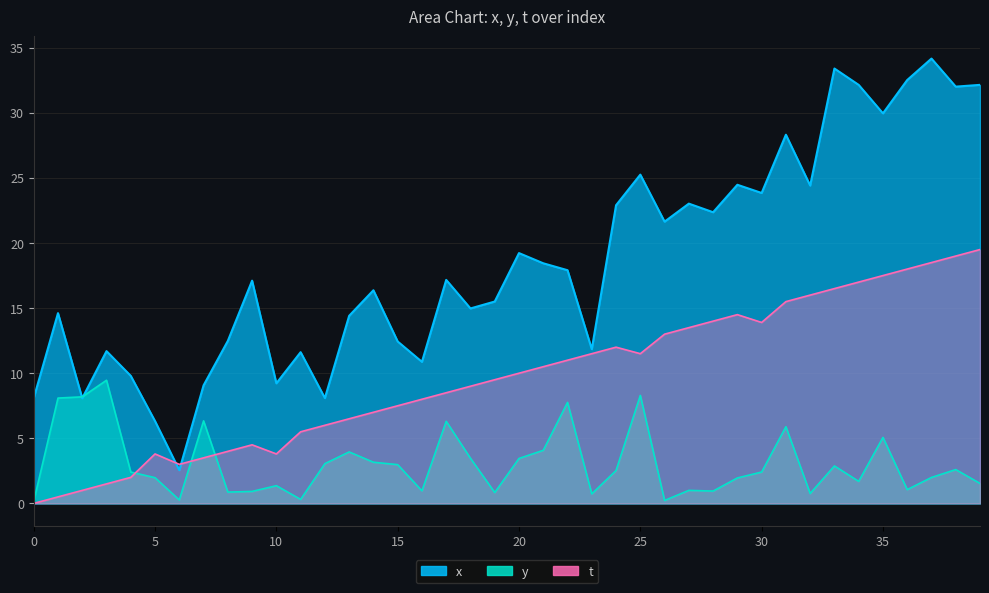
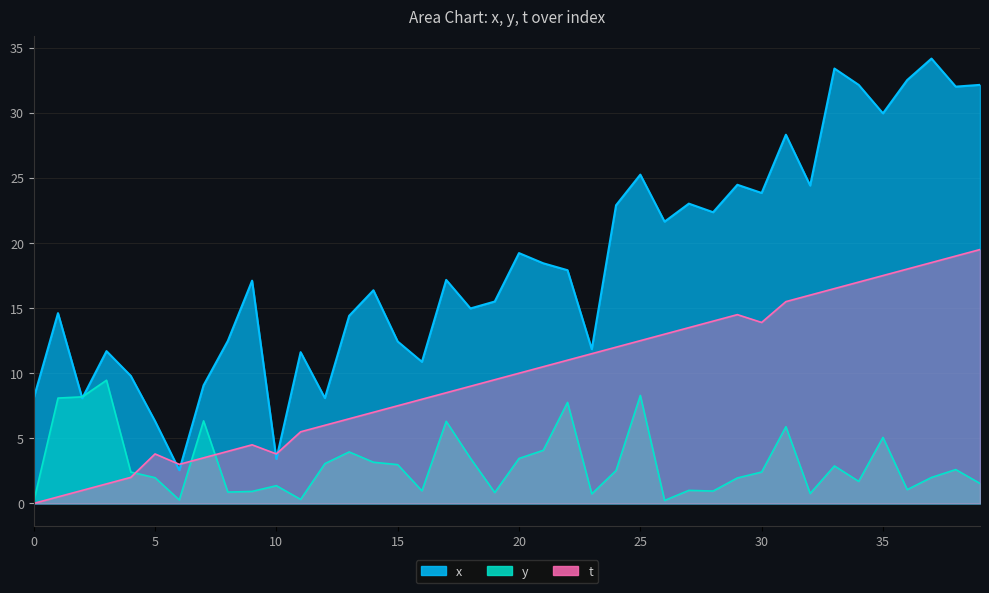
x, 10: 9.2 -> 3.4
t, 25: 11.5 -> 12.5
